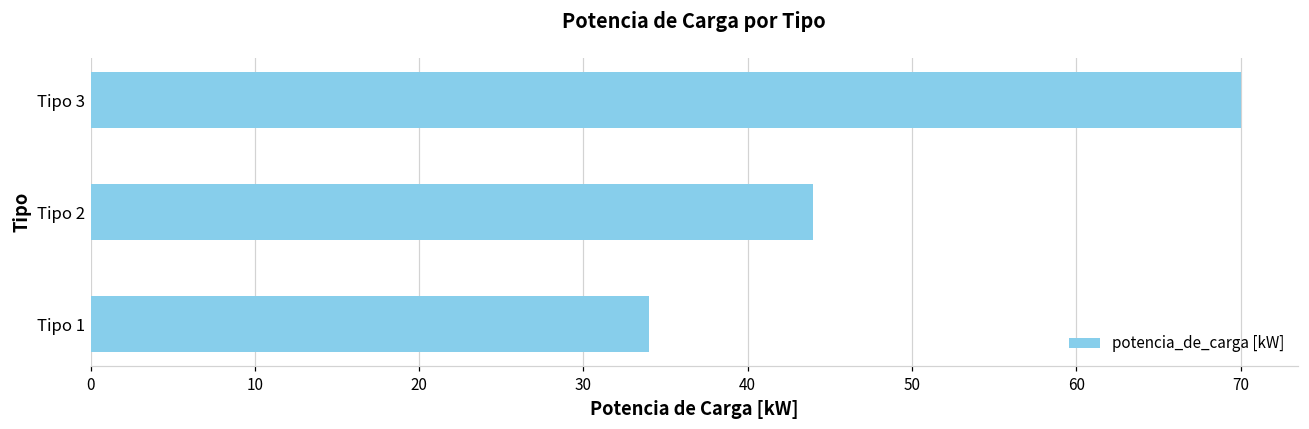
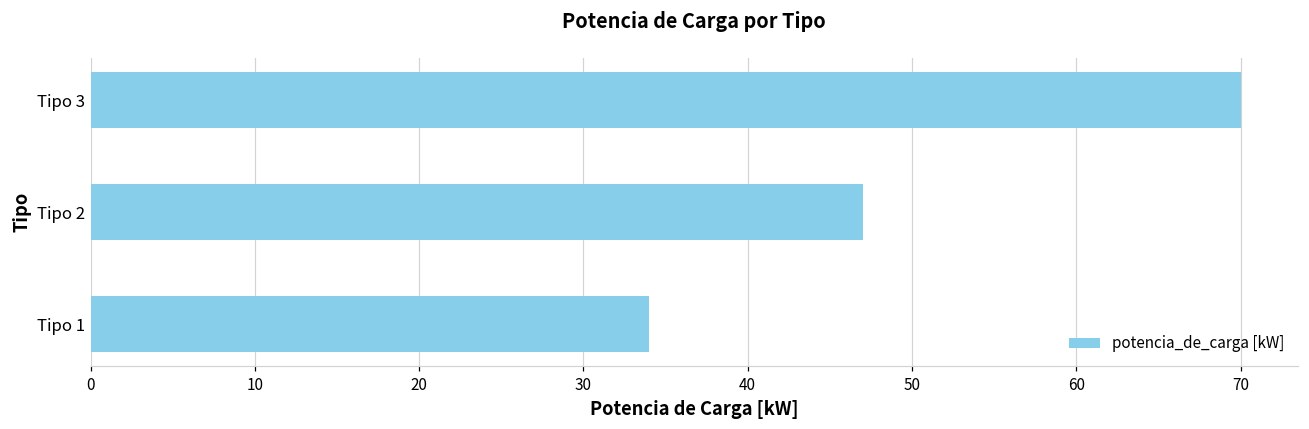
Tipo 2: 44 -> 47
